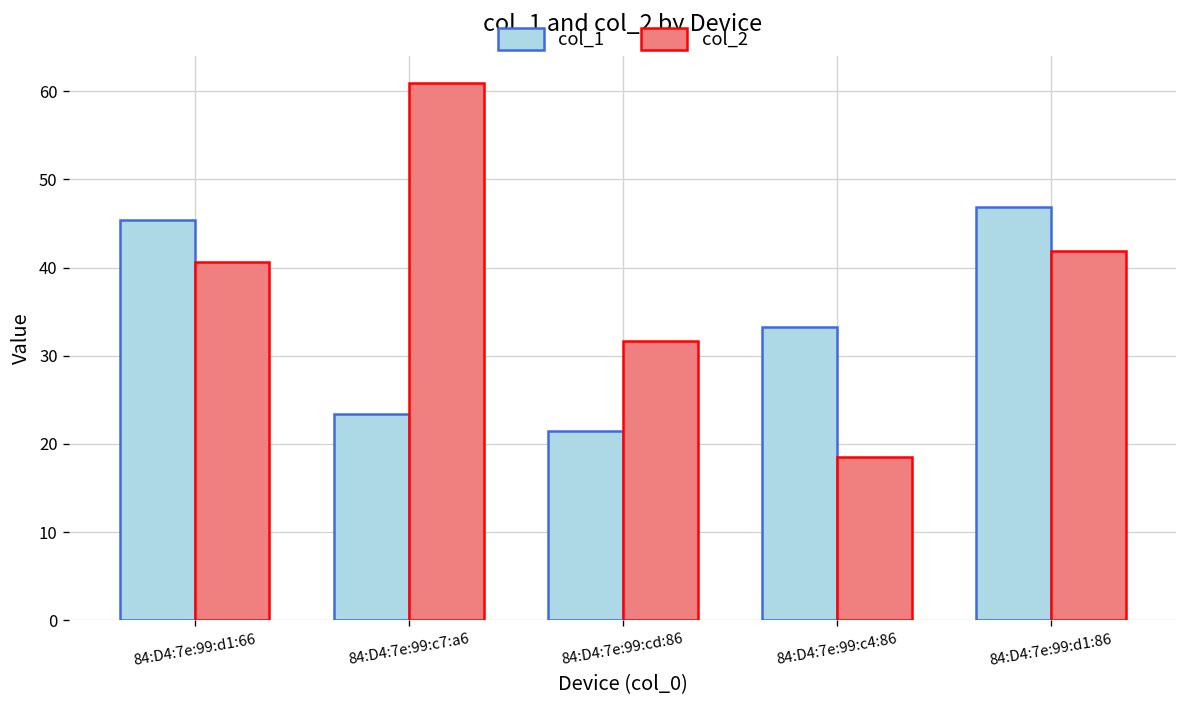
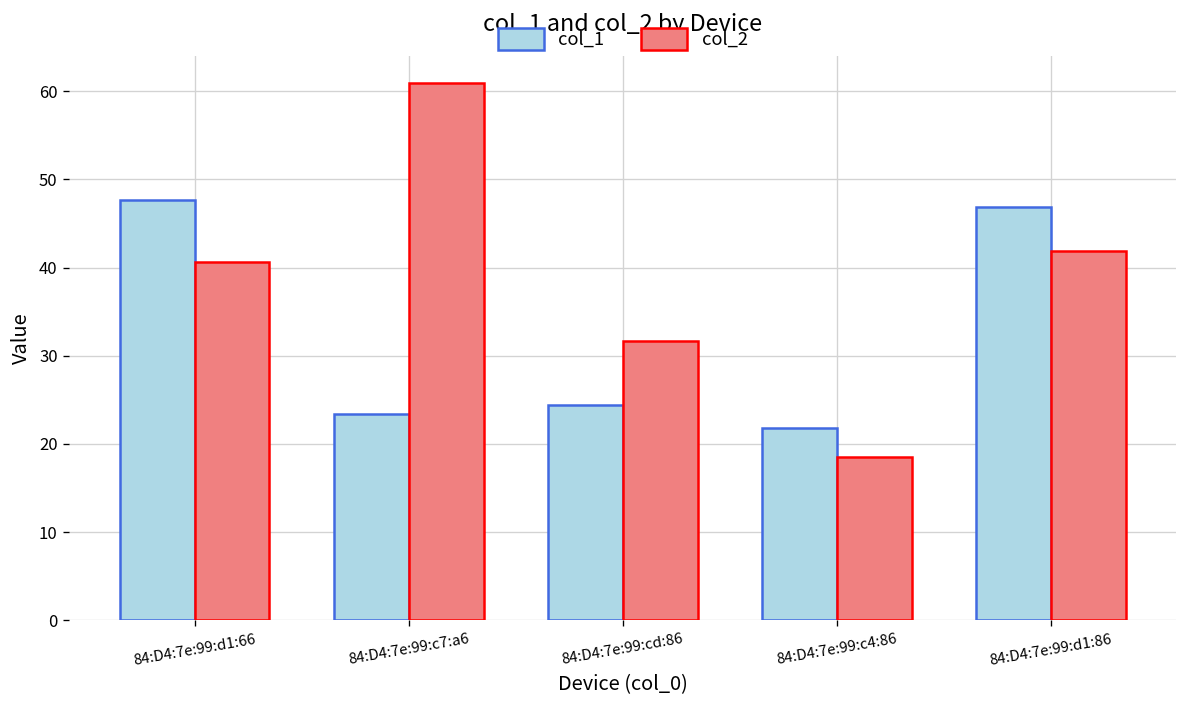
col_1, 84:D4:7e:99:d1:66: 45 -> 48
col_1, 84:D4:7e:99:cd:86: 22 -> 24
col_1, 84:D4:7e:99:c4:86: 33 -> 22
